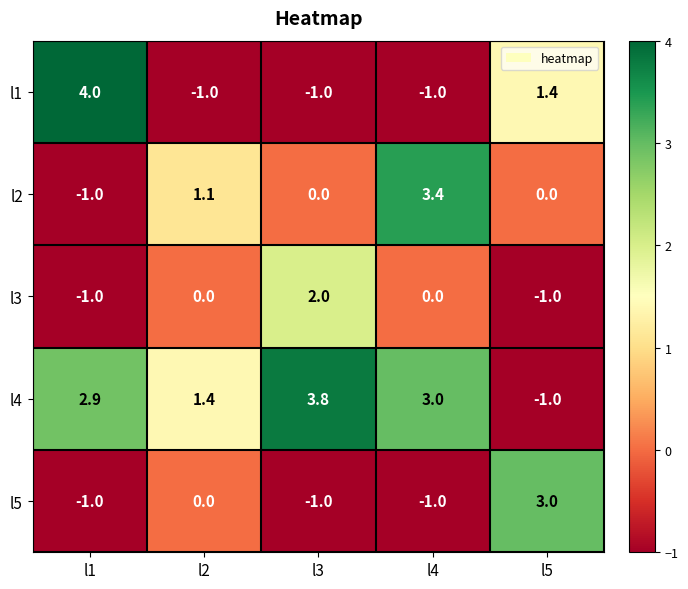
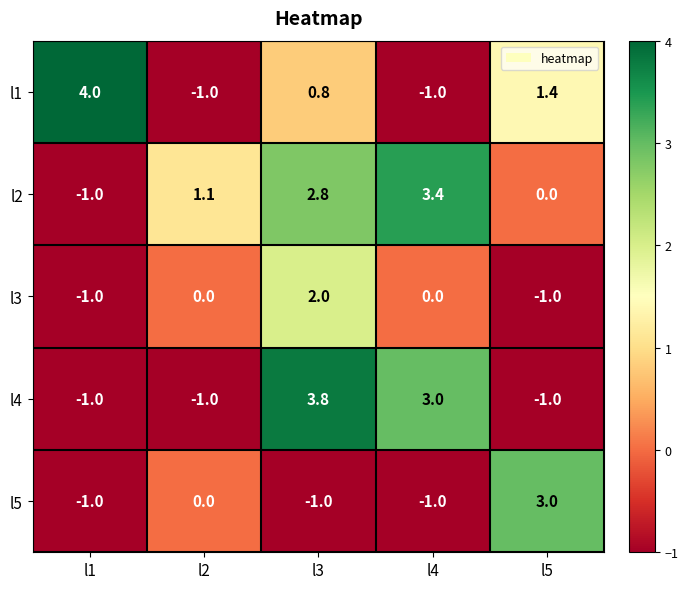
l1, l3: -1.0 -> 0.8
l2, l3: 0.0 -> 2.8
l4, l1: 2.9 -> -1.0
l4, l2: 1.4 -> -1.0
